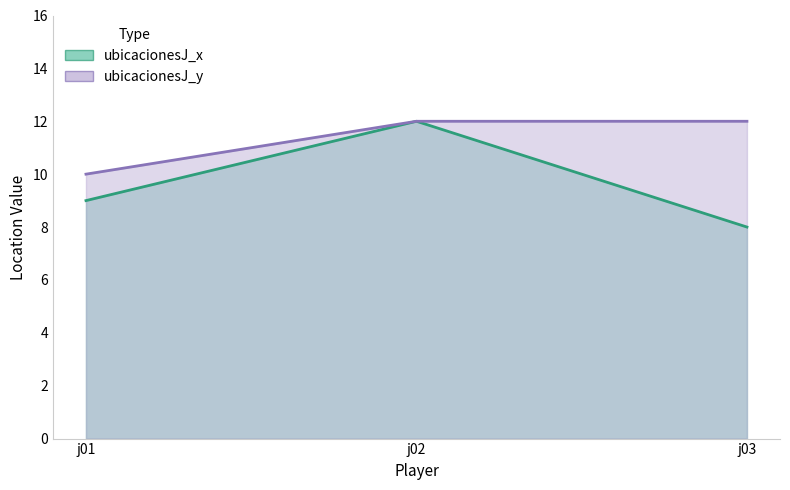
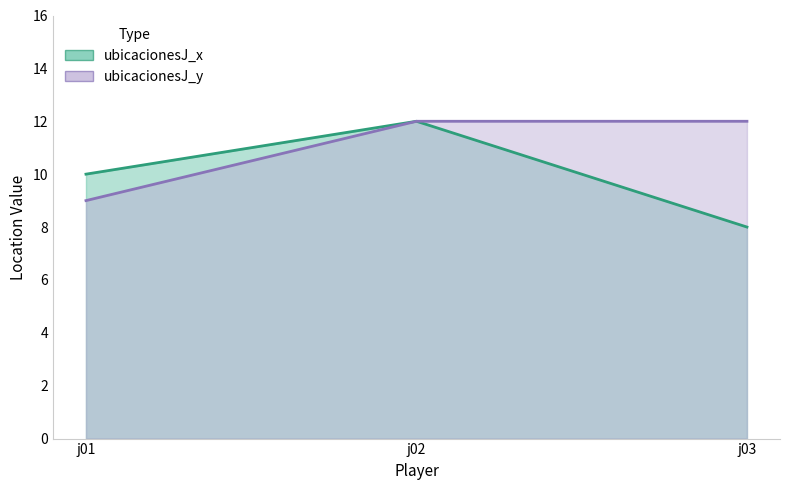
ubicacionesJ_x, j01: 9 -> 10
ubicacionesJ_y, j01: 10 -> 9
